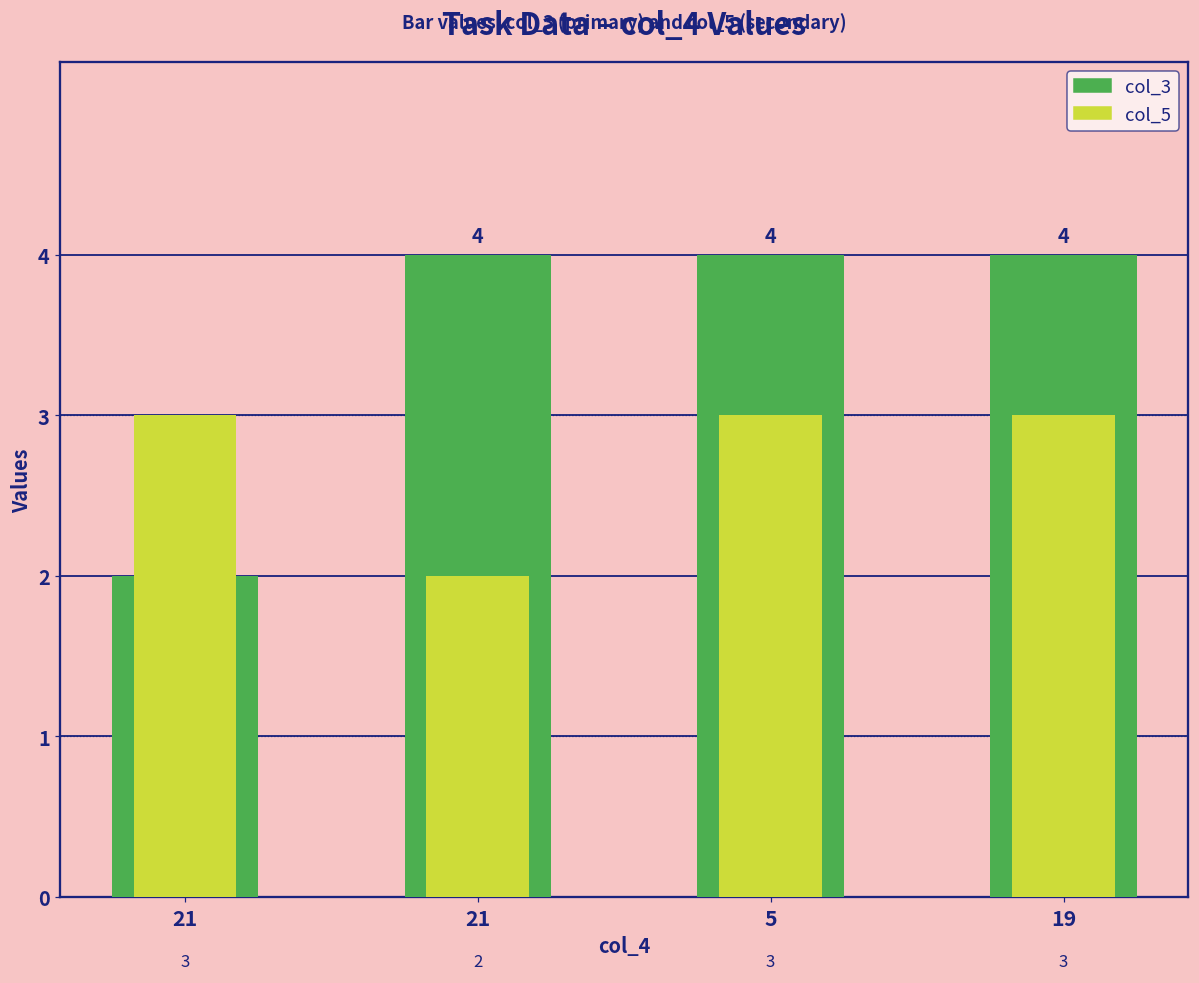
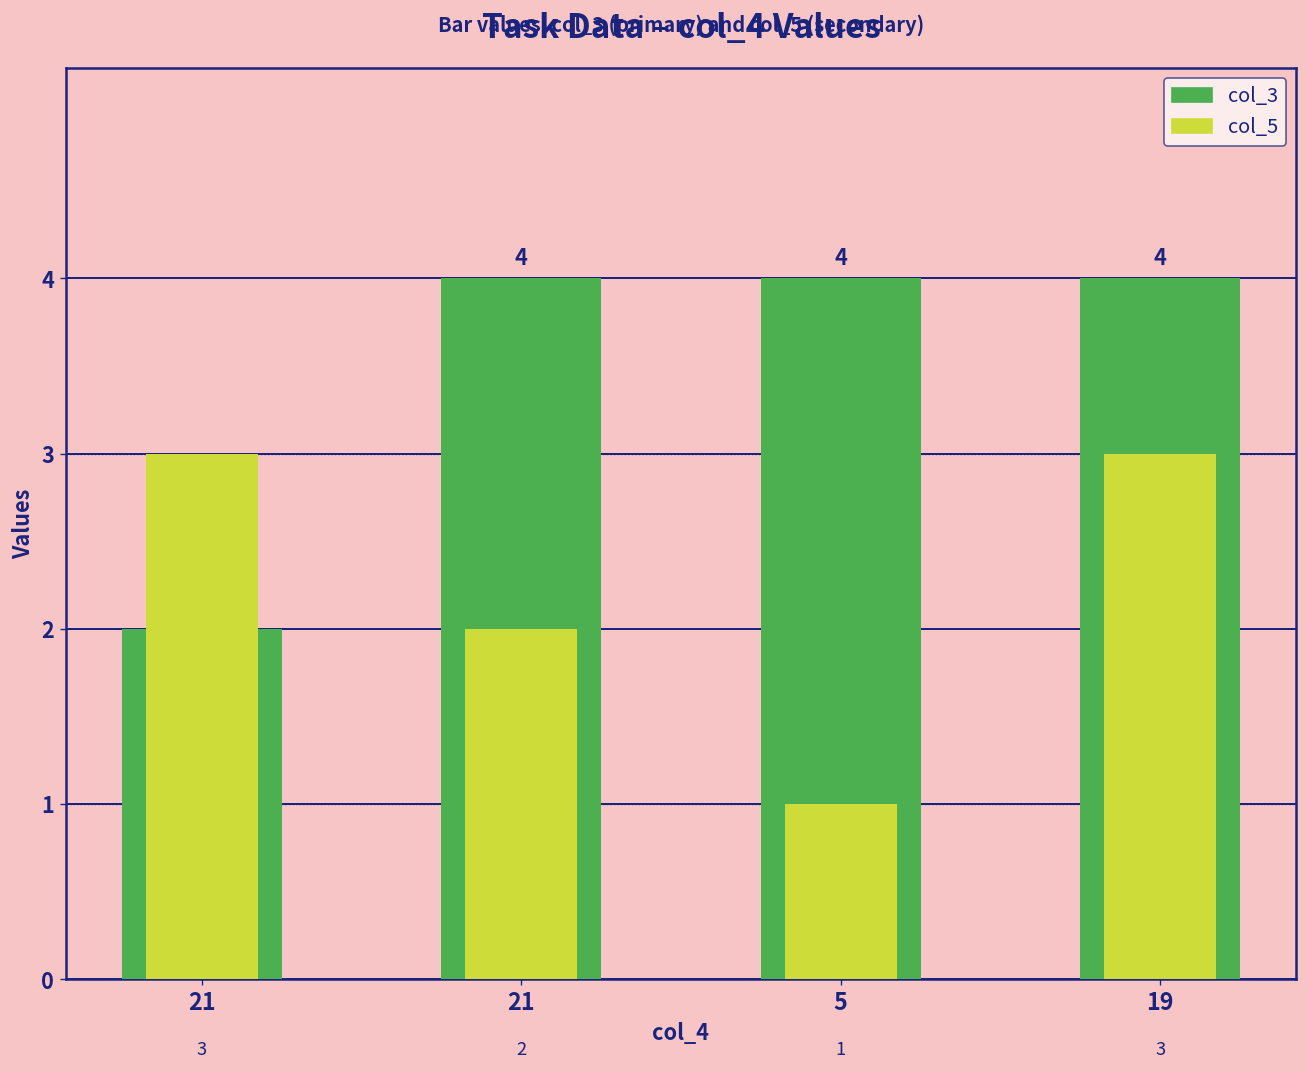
col_5, 5: 3 -> 1
